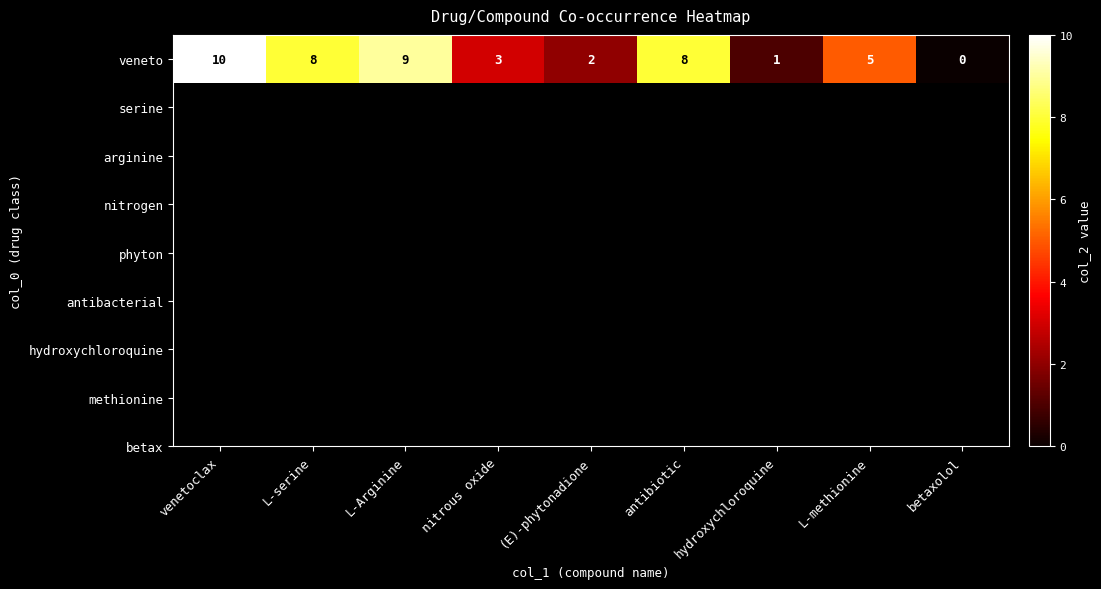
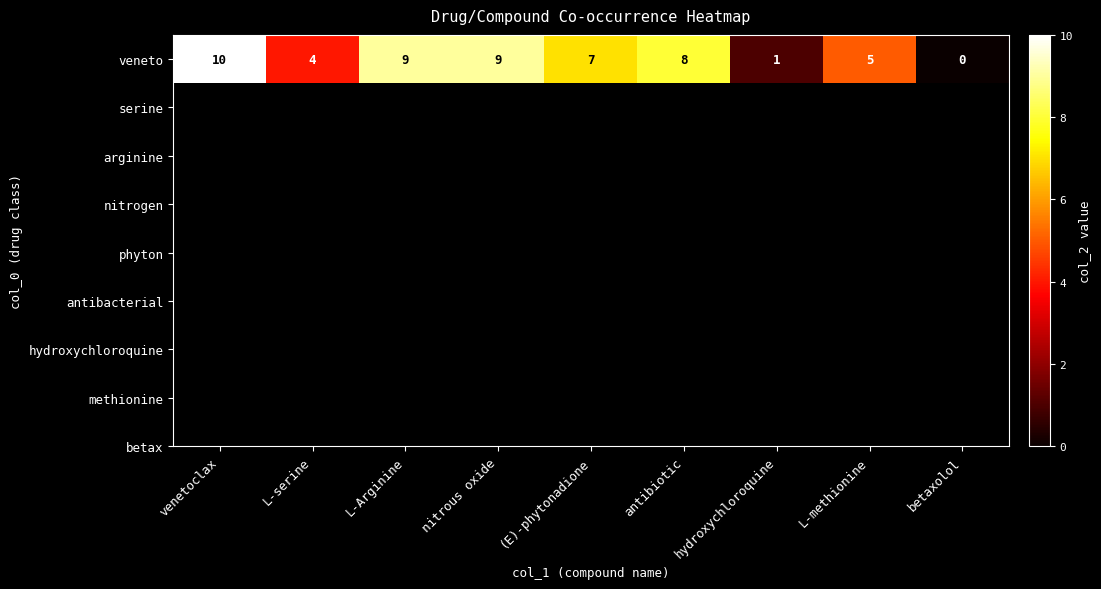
veneto, L-serine: 8 -> 4
veneto, nitrous oxide: 3 -> 9
veneto, (E)-phytonadione: 2 -> 7
